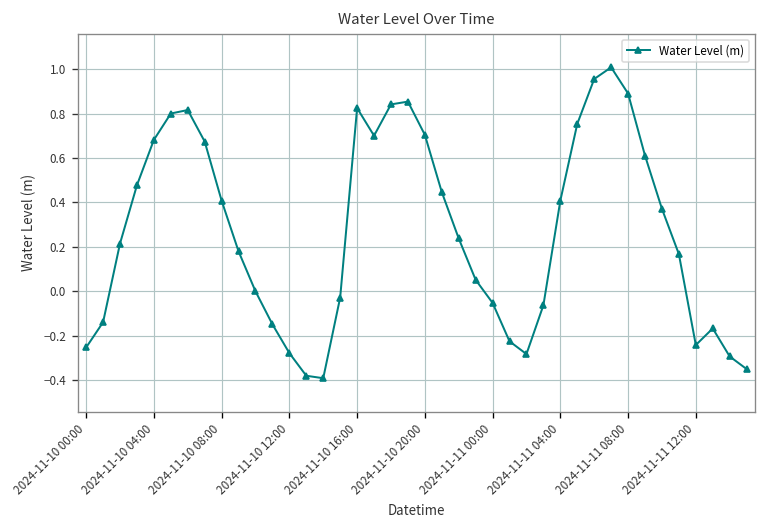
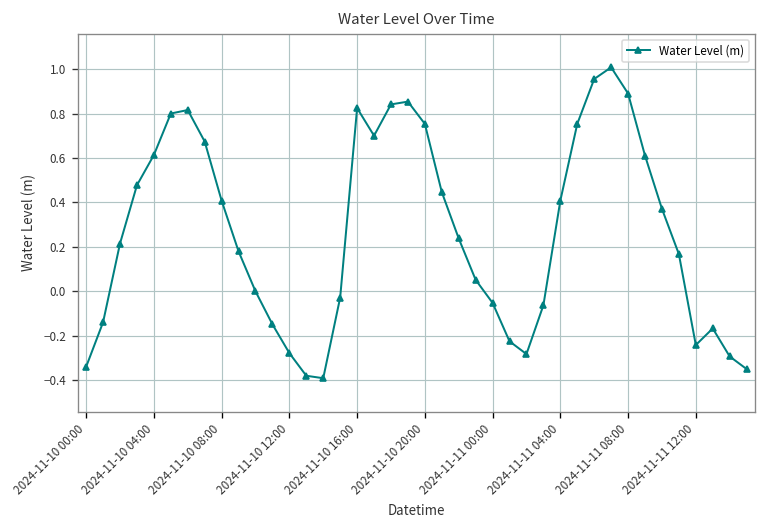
2024-11-10 00:00: -0.25 -> -0.34
2024-11-10 04:00: 0.68 -> 0.61
2024-11-10 20:00: 0.70 -> 0.75
